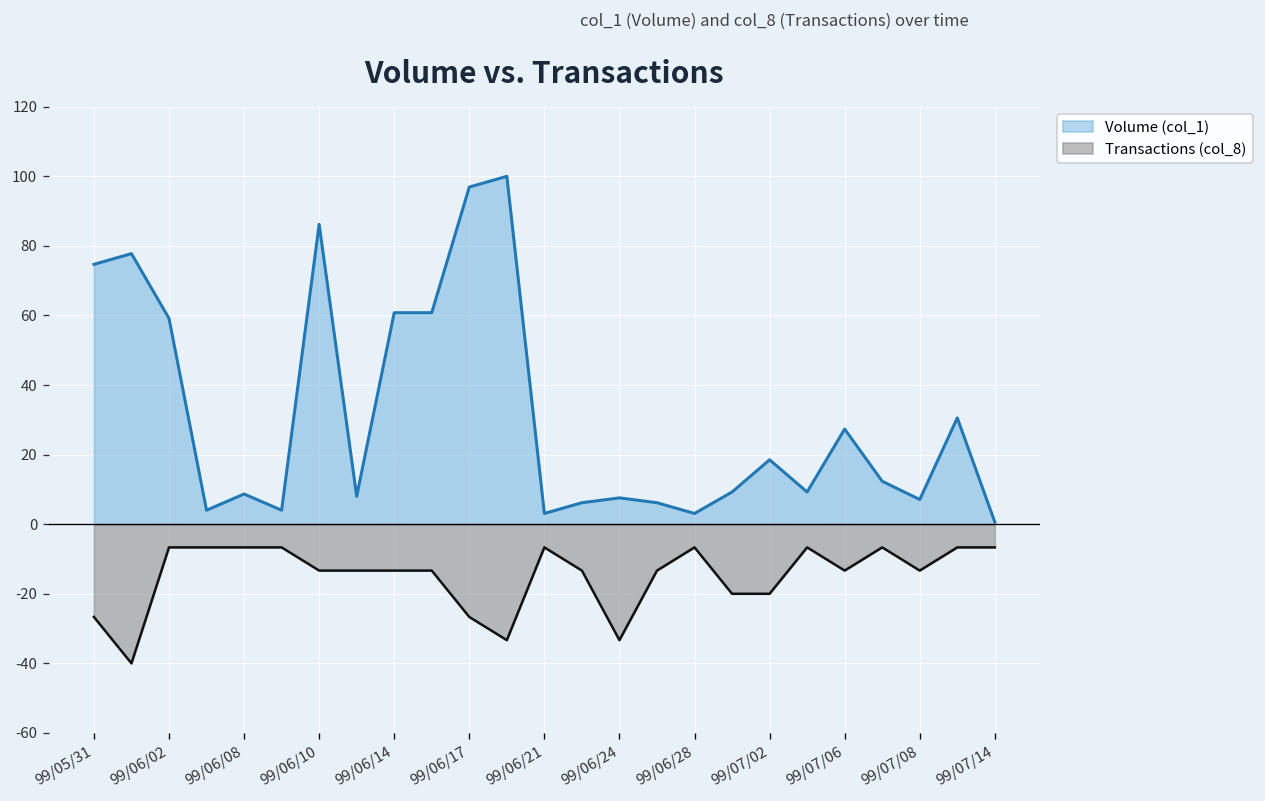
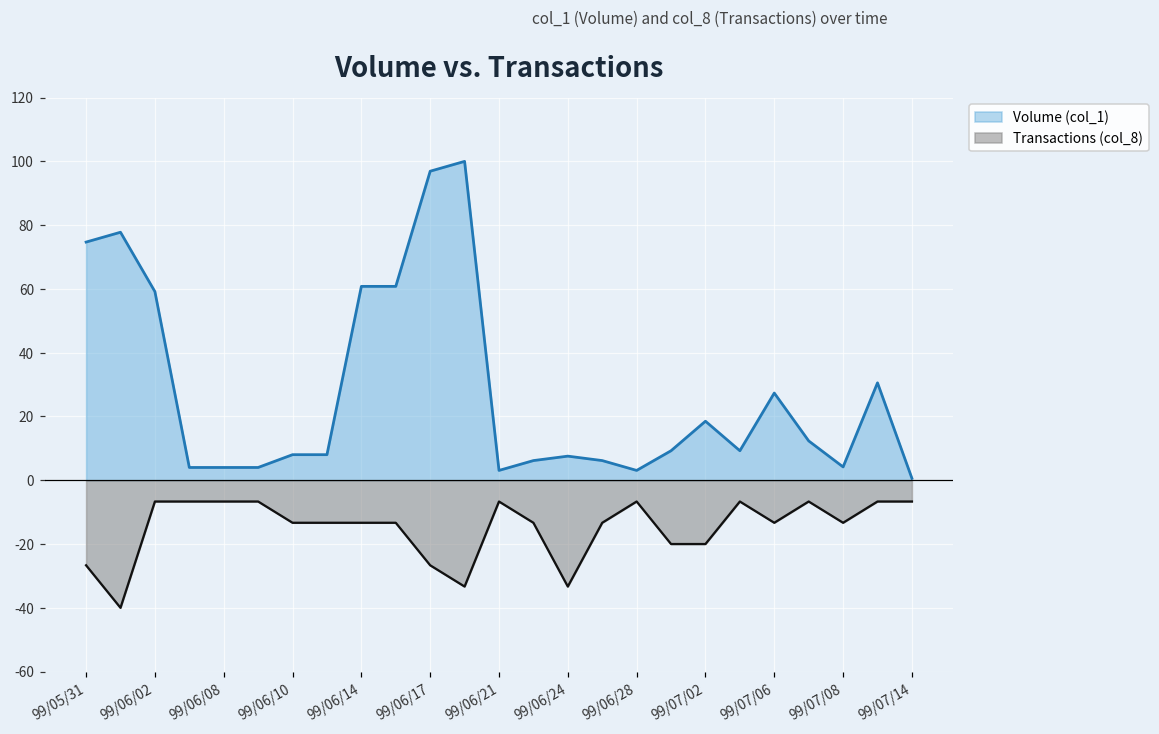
Volume (col_1), 99/06/08: 9 -> 4
Volume (col_1), 99/06/10: 86 -> 8
Volume (col_1), 99/07/08: 7 -> 4
